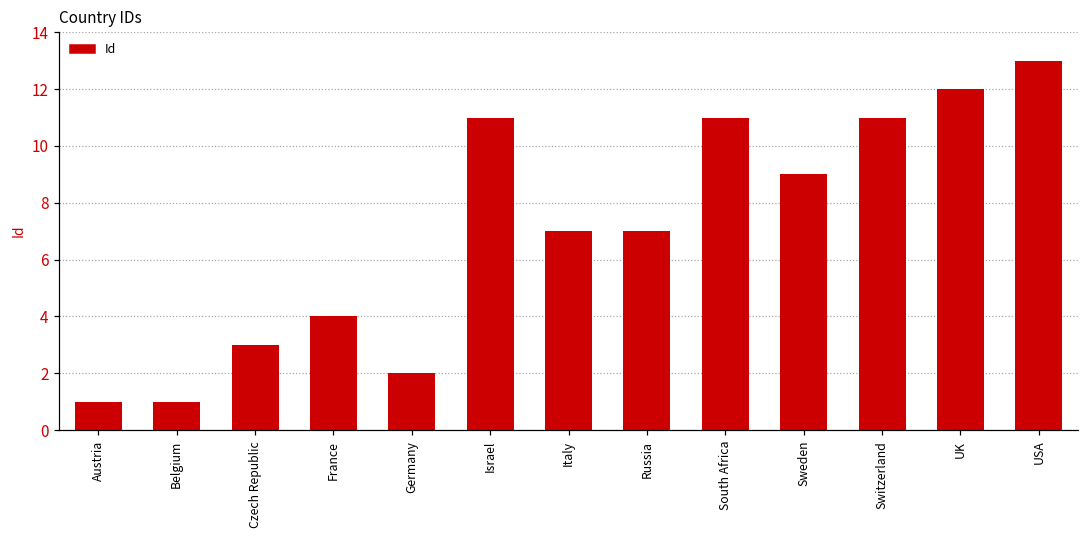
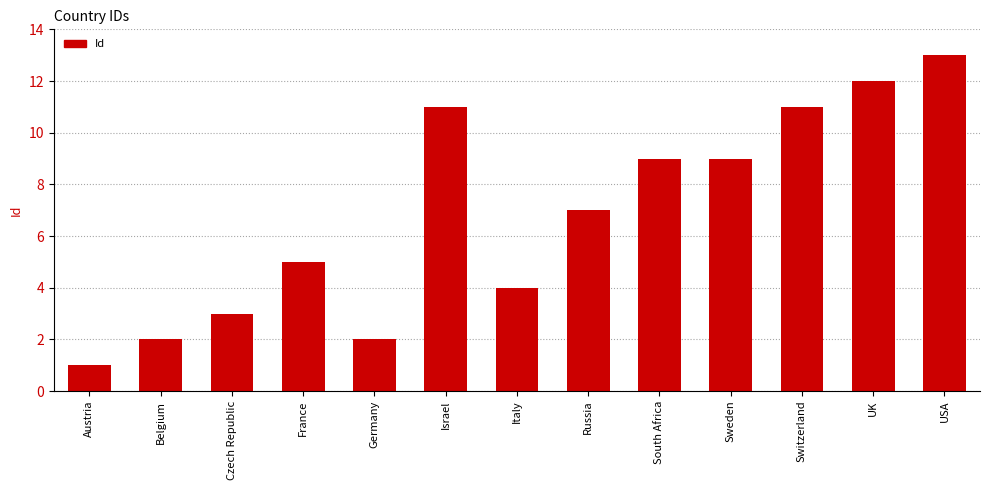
Belgium: 1 -> 2
France: 4 -> 5
Italy: 7 -> 4
South Africa: 11 -> 9
